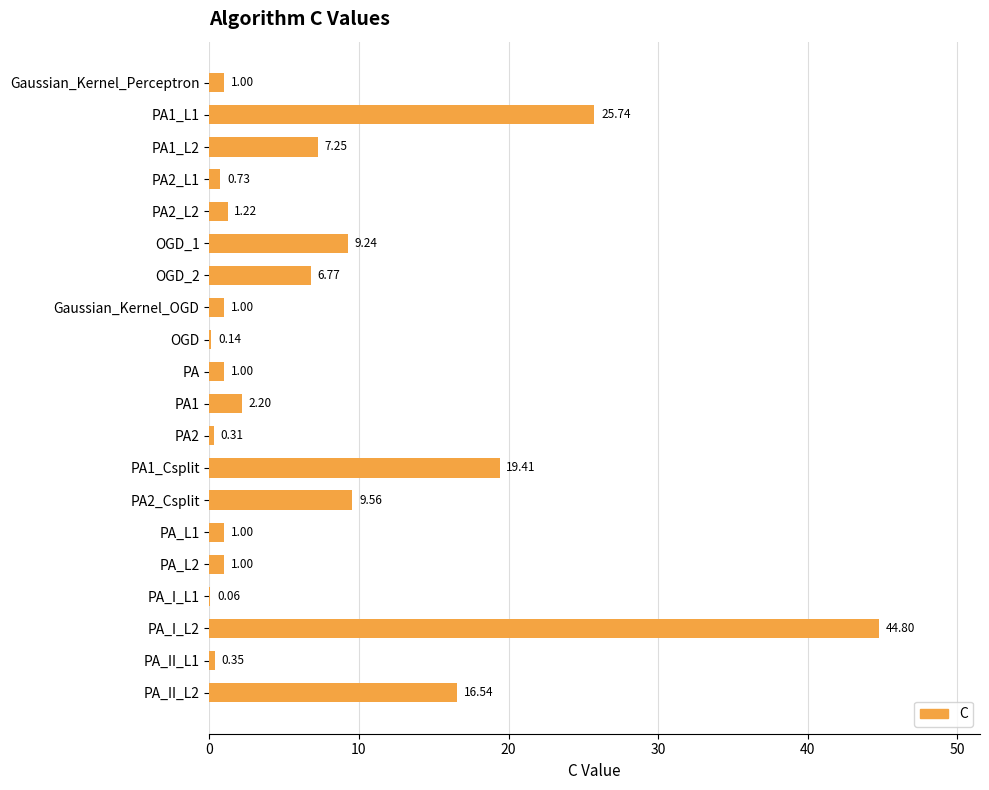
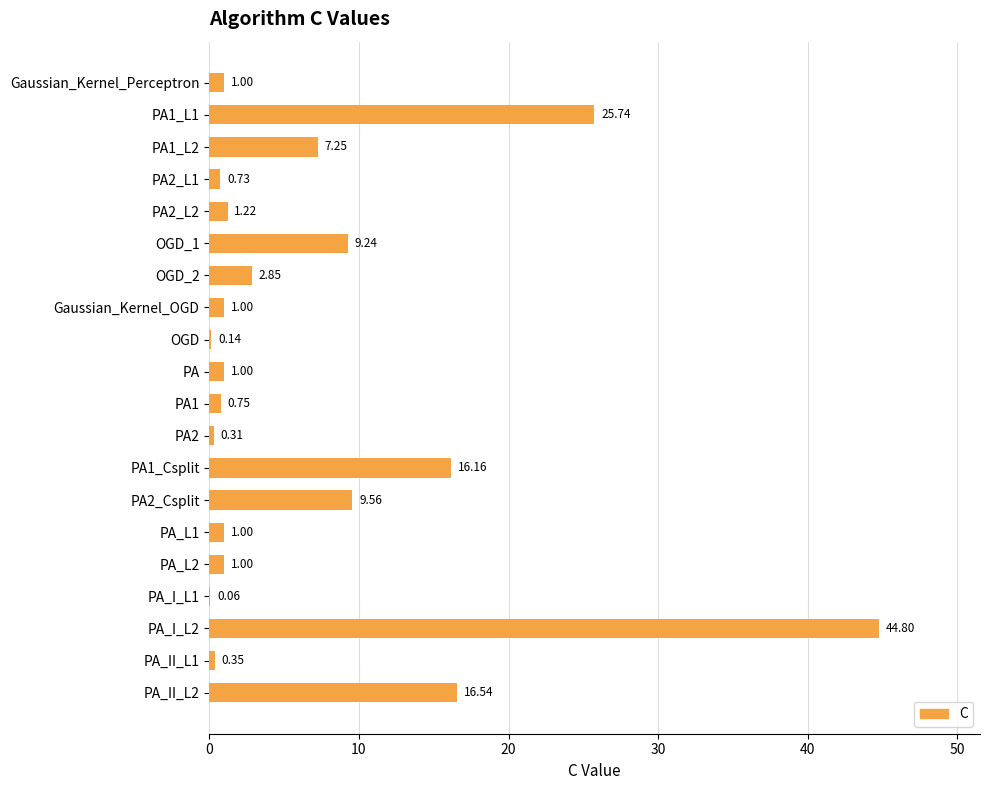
OGD_2: 6.77 -> 2.85
PA1: 2.20 -> 0.75
PA1_Csplit: 19.41 -> 16.16
